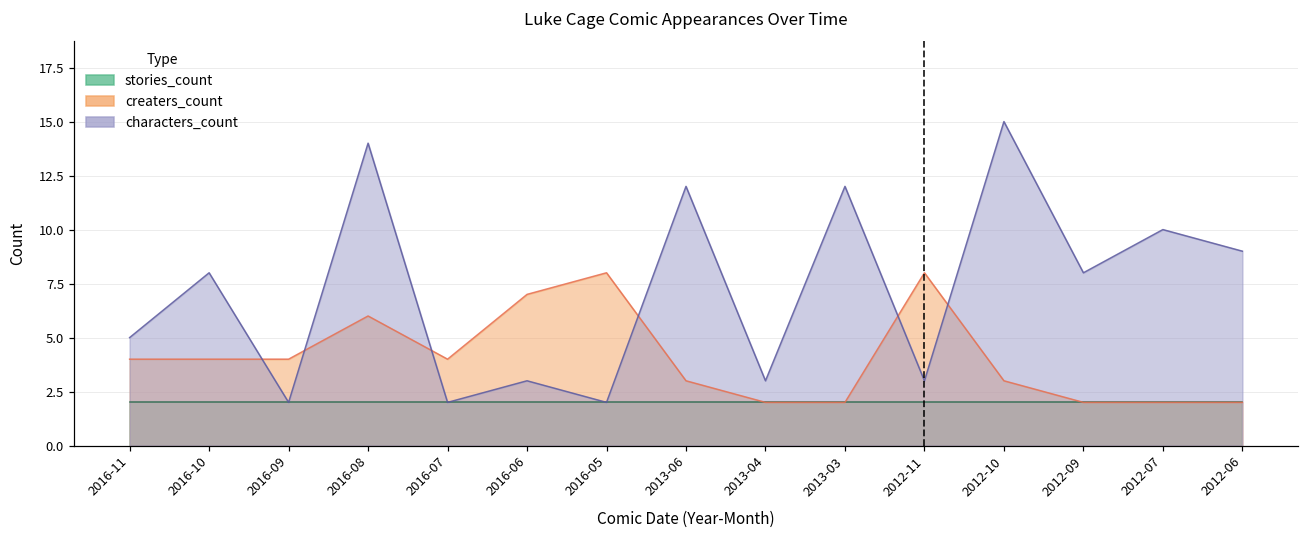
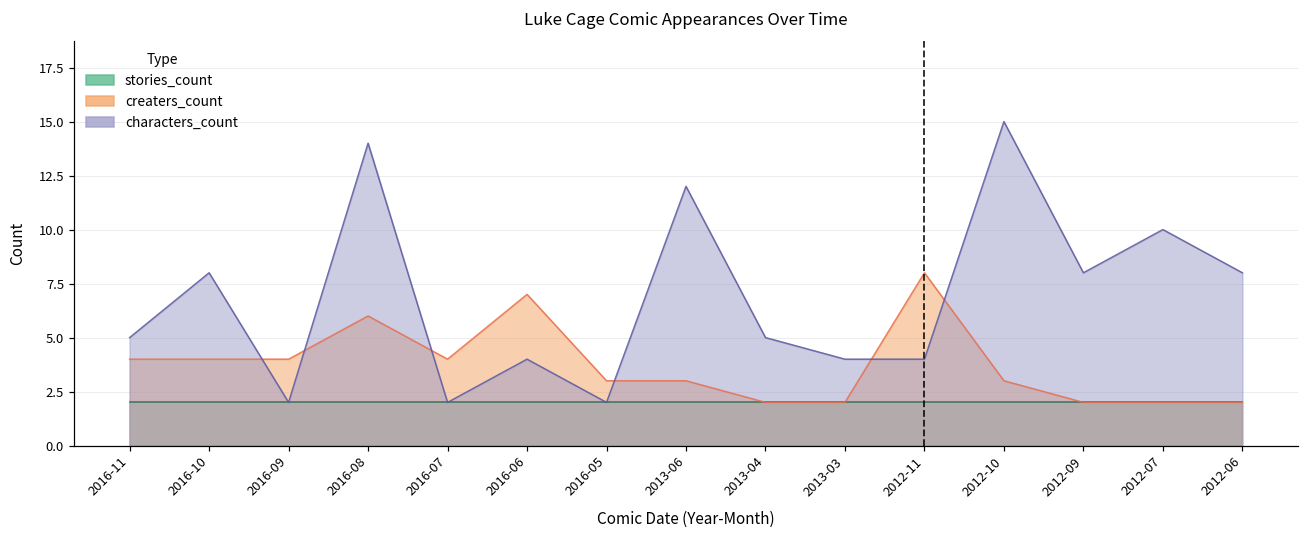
characters_count, 2016-06: 3 -> 4
creaters_count, 2016-05: 8 -> 3
characters_count, 2013-04: 3 -> 5
characters_count, 2013-03: 12 -> 4
characters_count, 2012-11: 3 -> 4
characters_count, 2012-06: 9 -> 8
